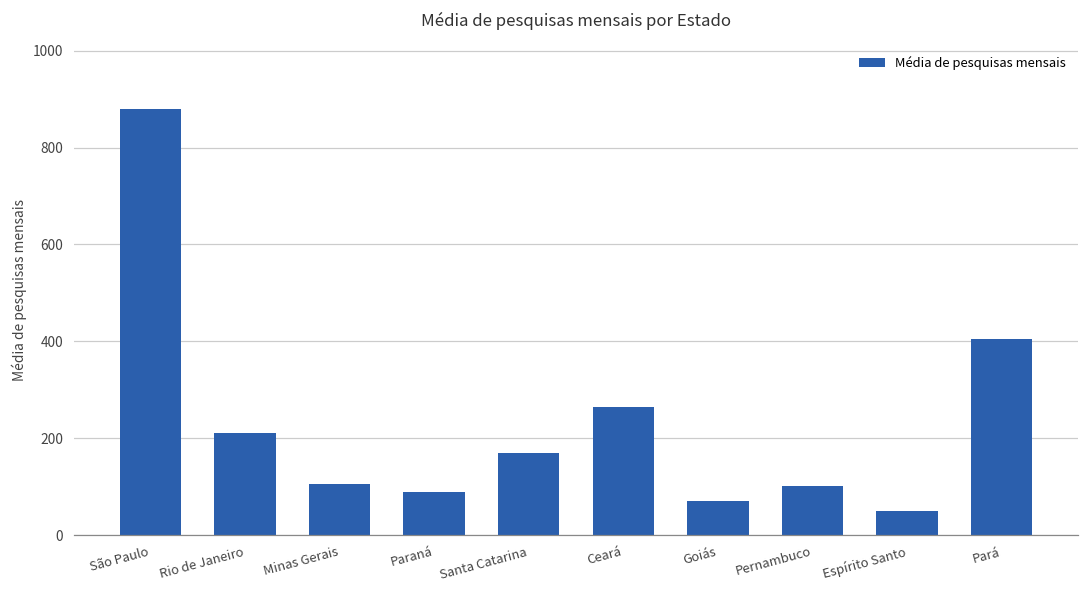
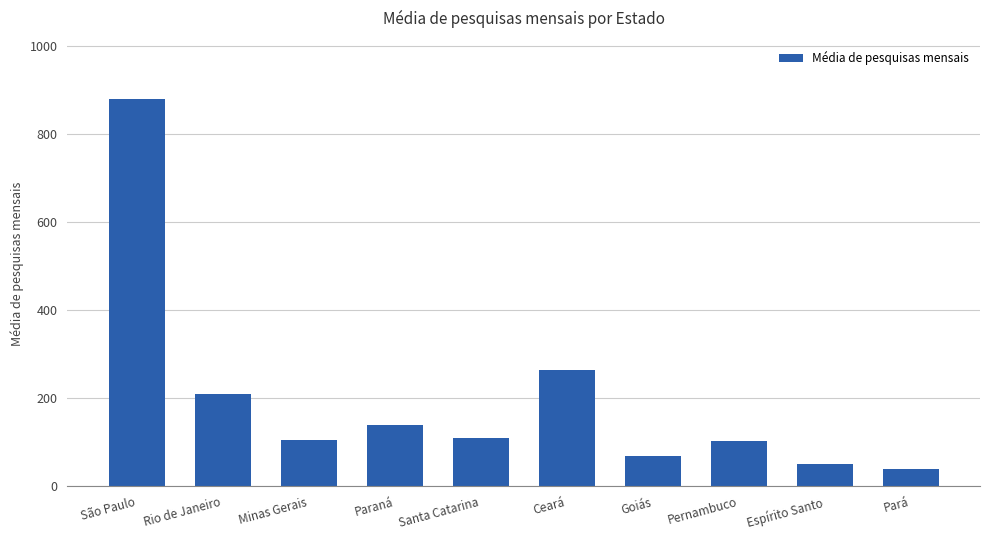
Paraná: 90 -> 140
Santa Catarina: 170 -> 110
Pará: 400 -> 40
